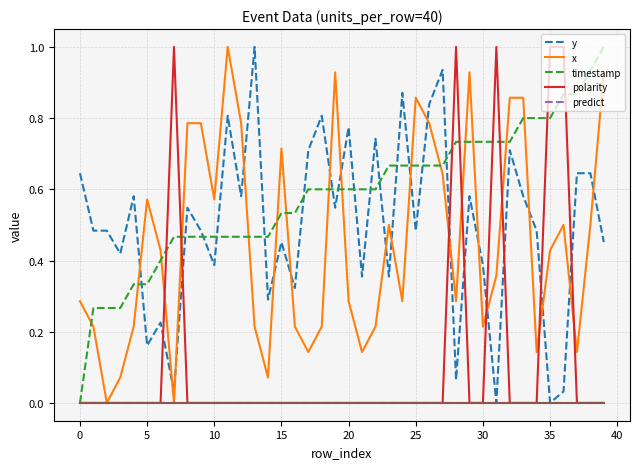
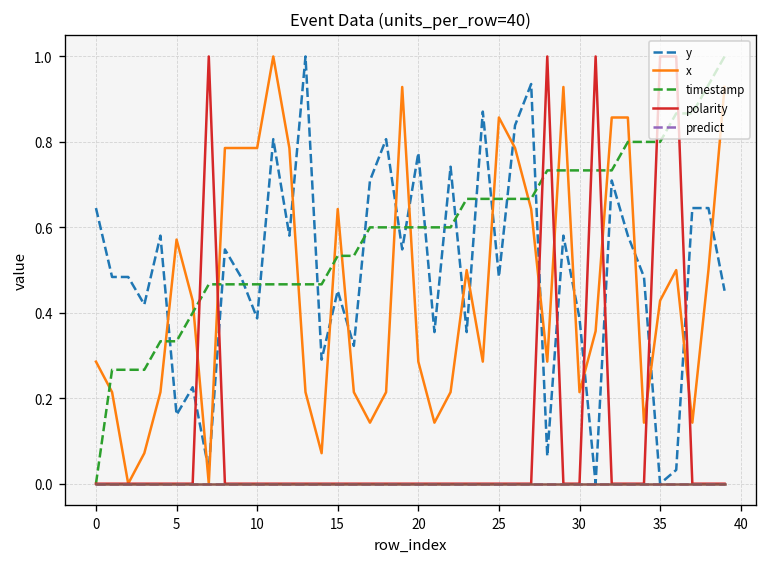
x, 10: 0.57 -> 0.79
x, 15: 0.71 -> 0.64
